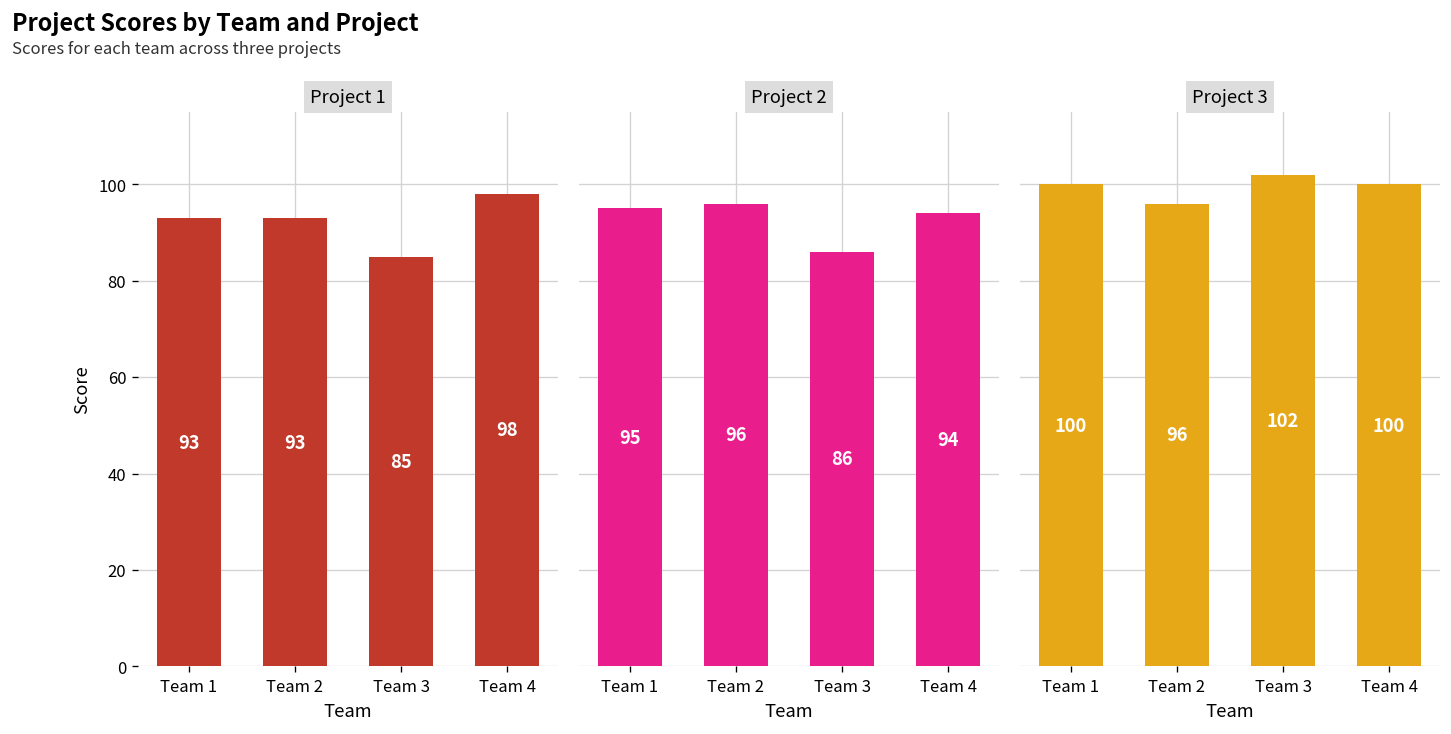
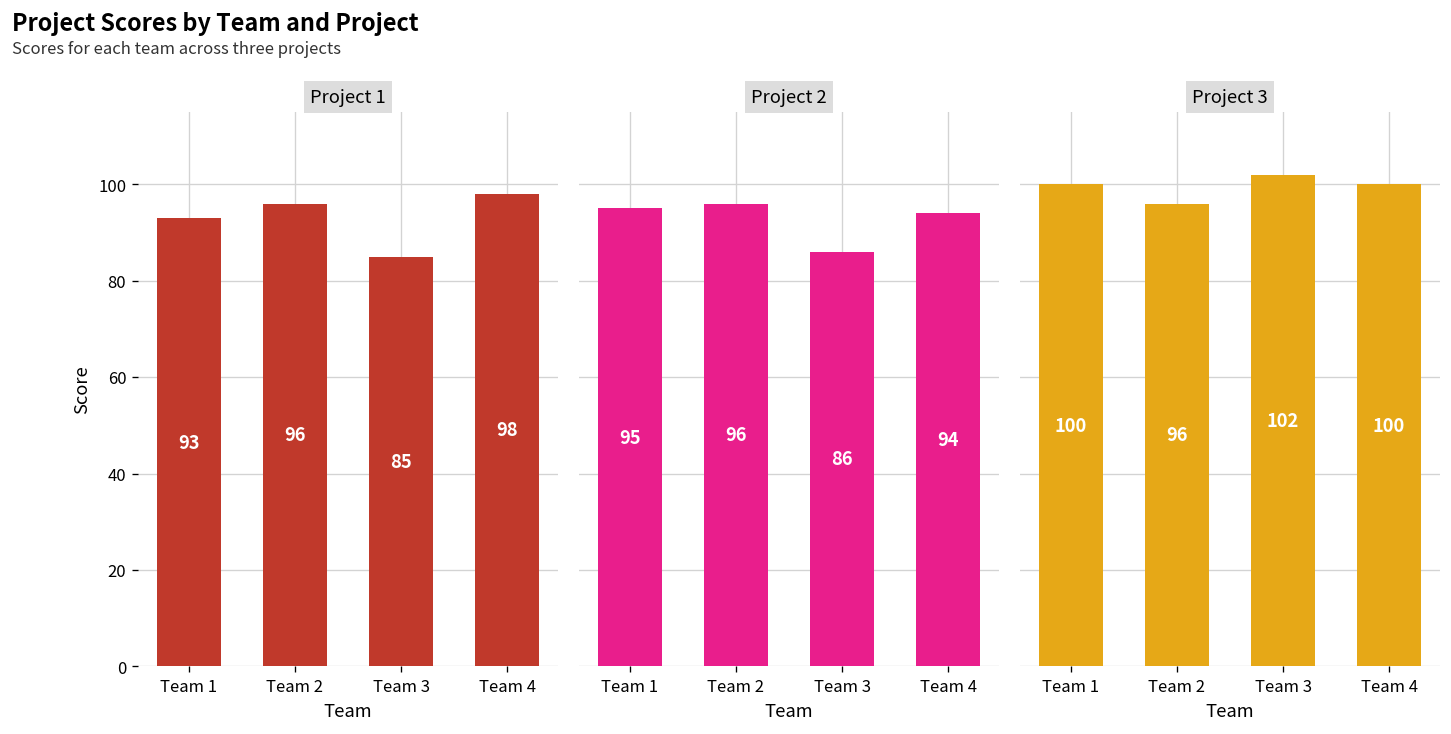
Project 1, Team 2: 93 -> 96
